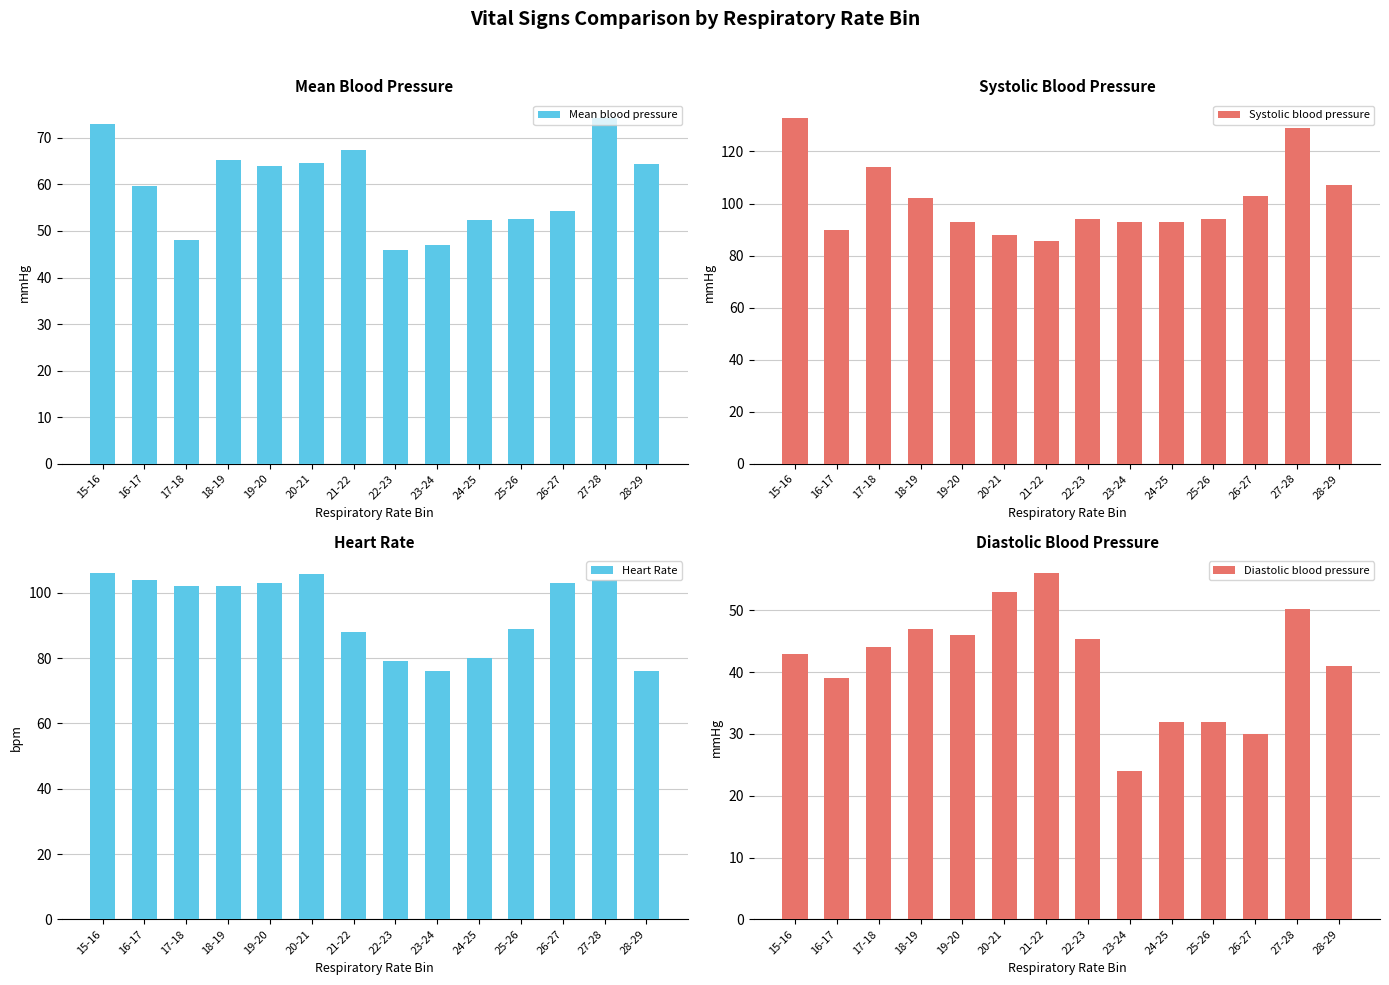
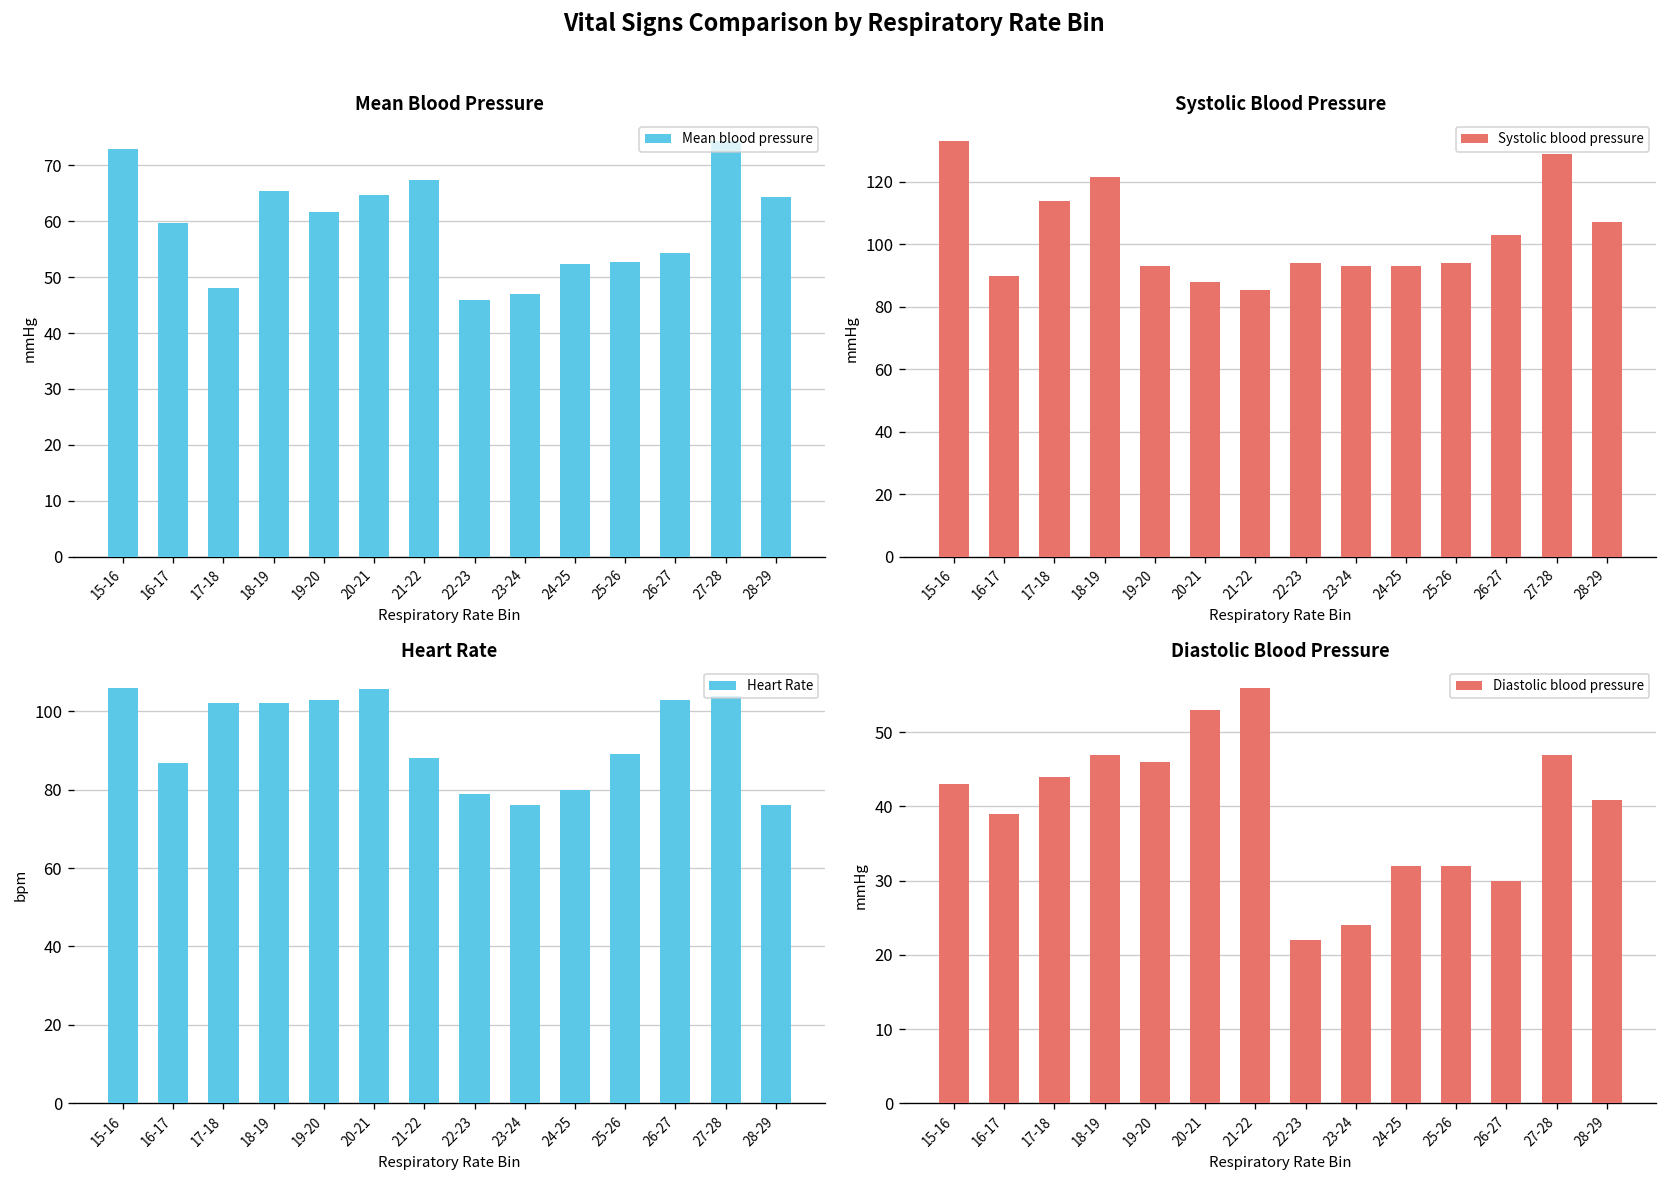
Mean Blood Pressure, 19-20: 64 -> 62
Systolic Blood Pressure, 18-19: 102 -> 122
Heart Rate, 16-17: 104 -> 87
Diastolic Blood Pressure, 22-23: 45 -> 22
Diastolic Blood Pressure, 27-28: 50 -> 47
